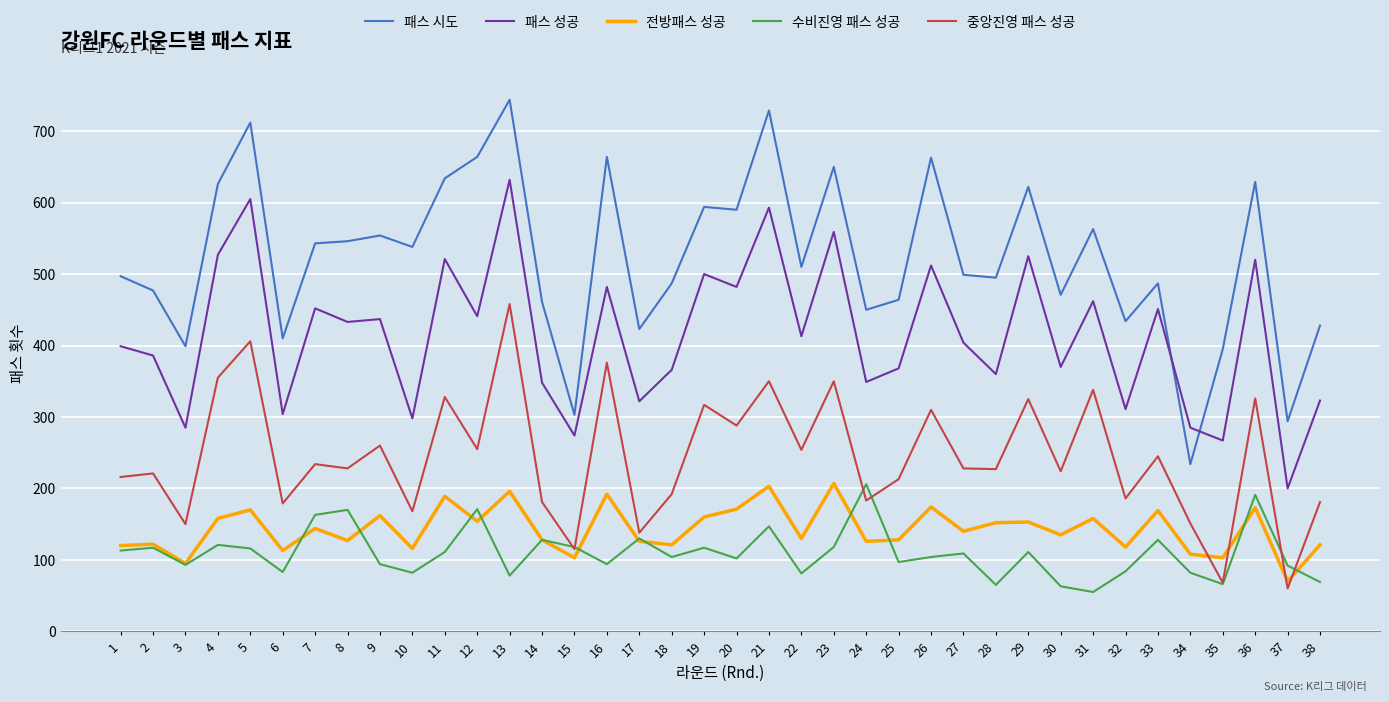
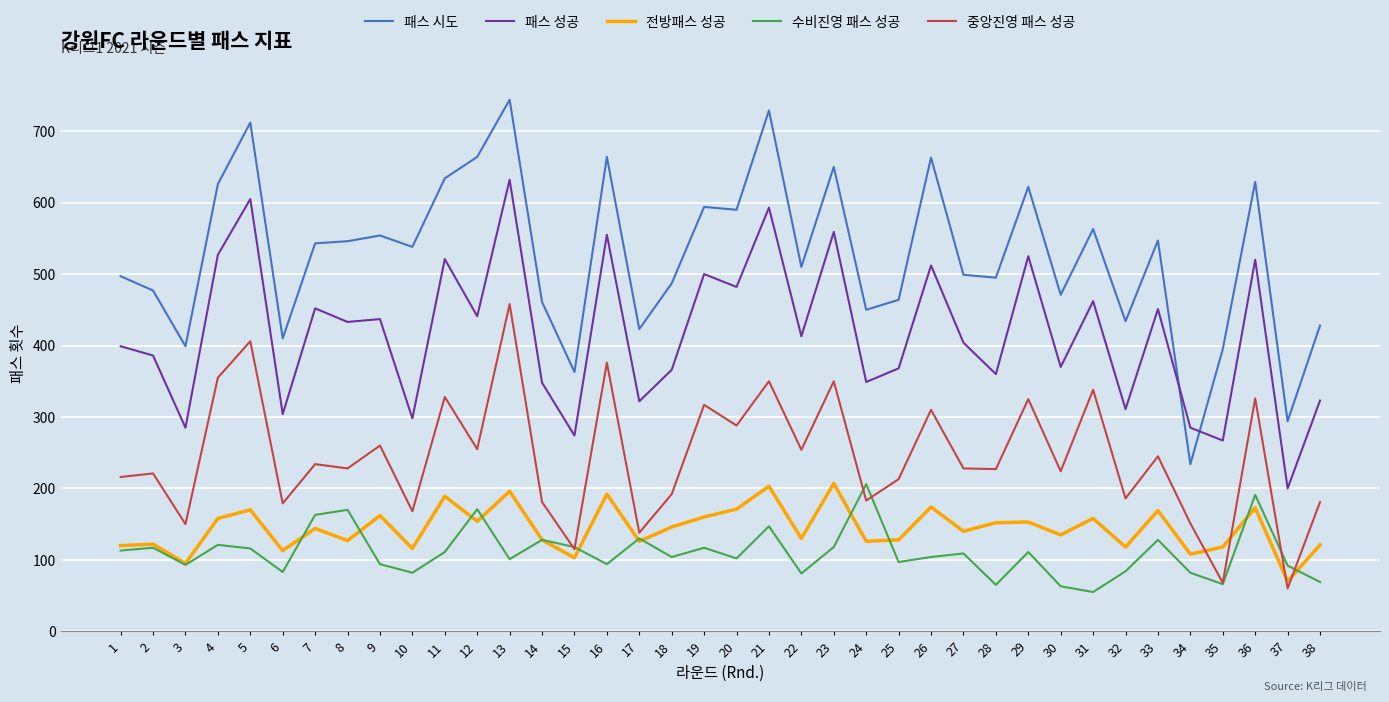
수비진영 패스 성공, 13: 80 -> 100
패스 시도, 15: 300 -> 360
패스 성공, 16: 480 -> 560
전방패스 성공, 18: 120 -> 150
패스 시도, 33: 490 -> 550
전방패스 성공, 35: 100 -> 120
